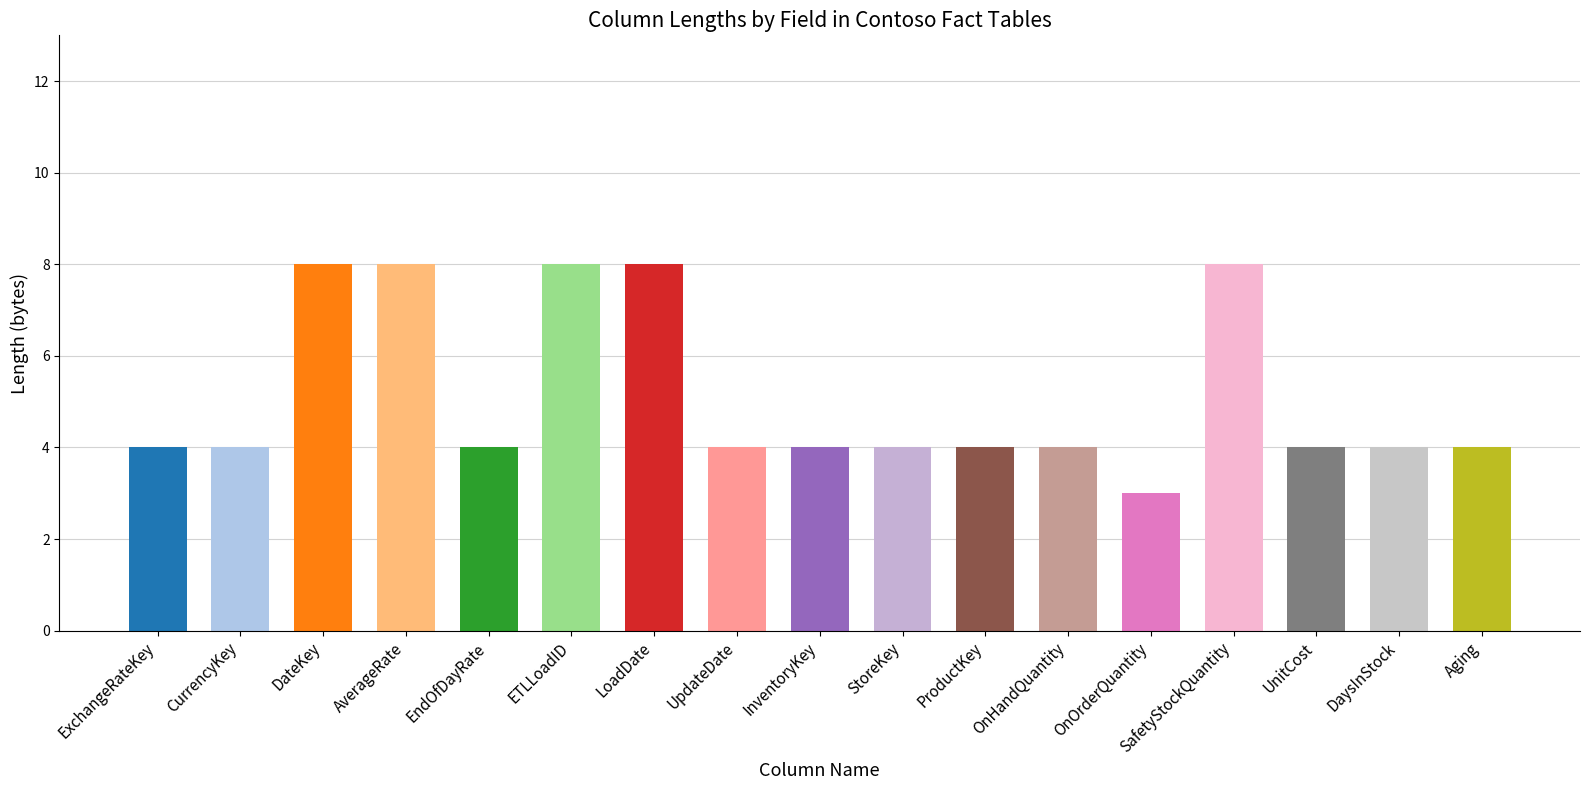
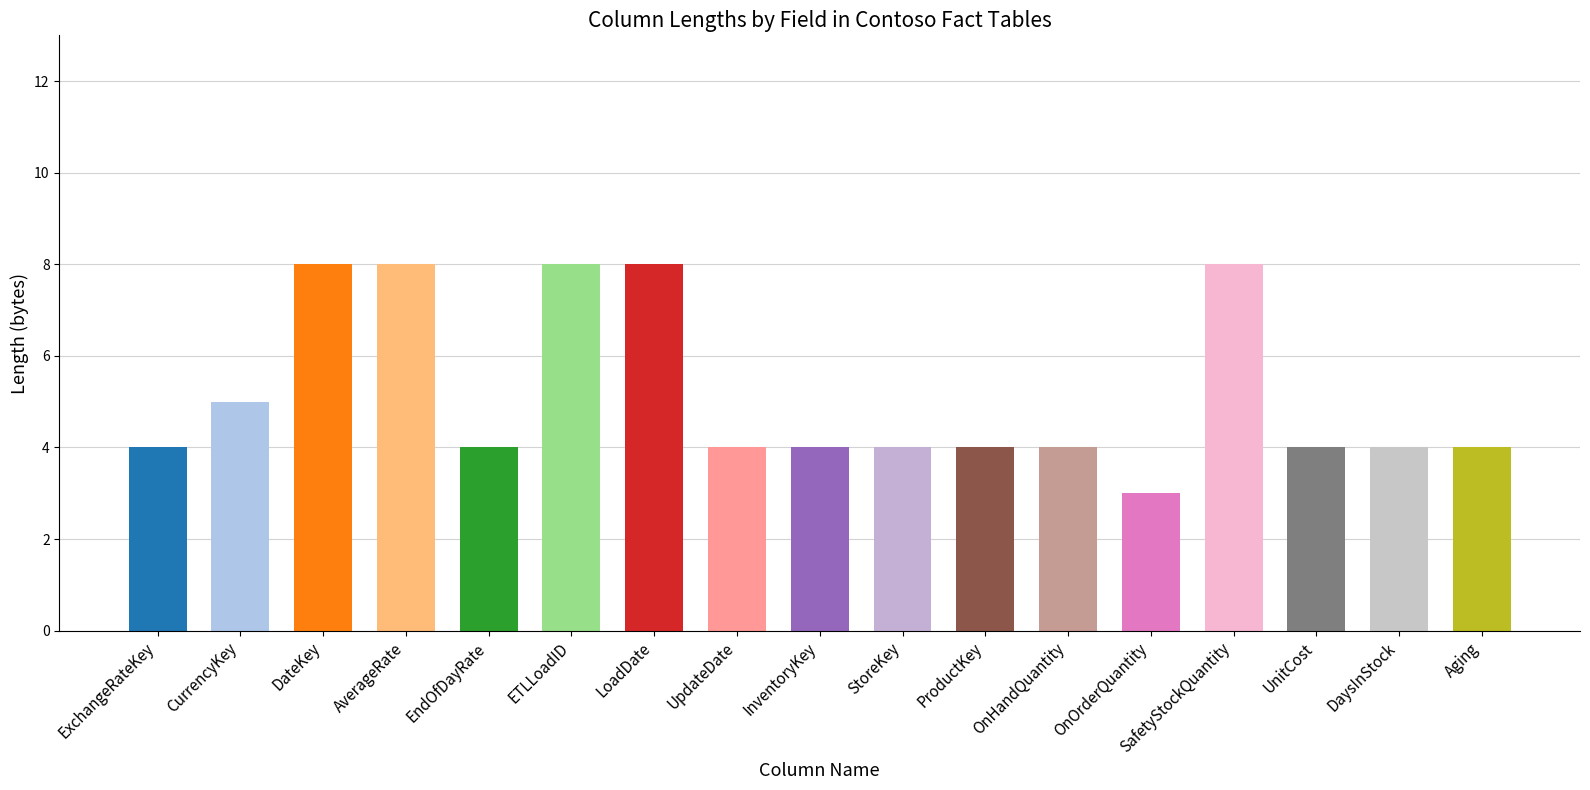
CurrencyKey: 4 -> 5
